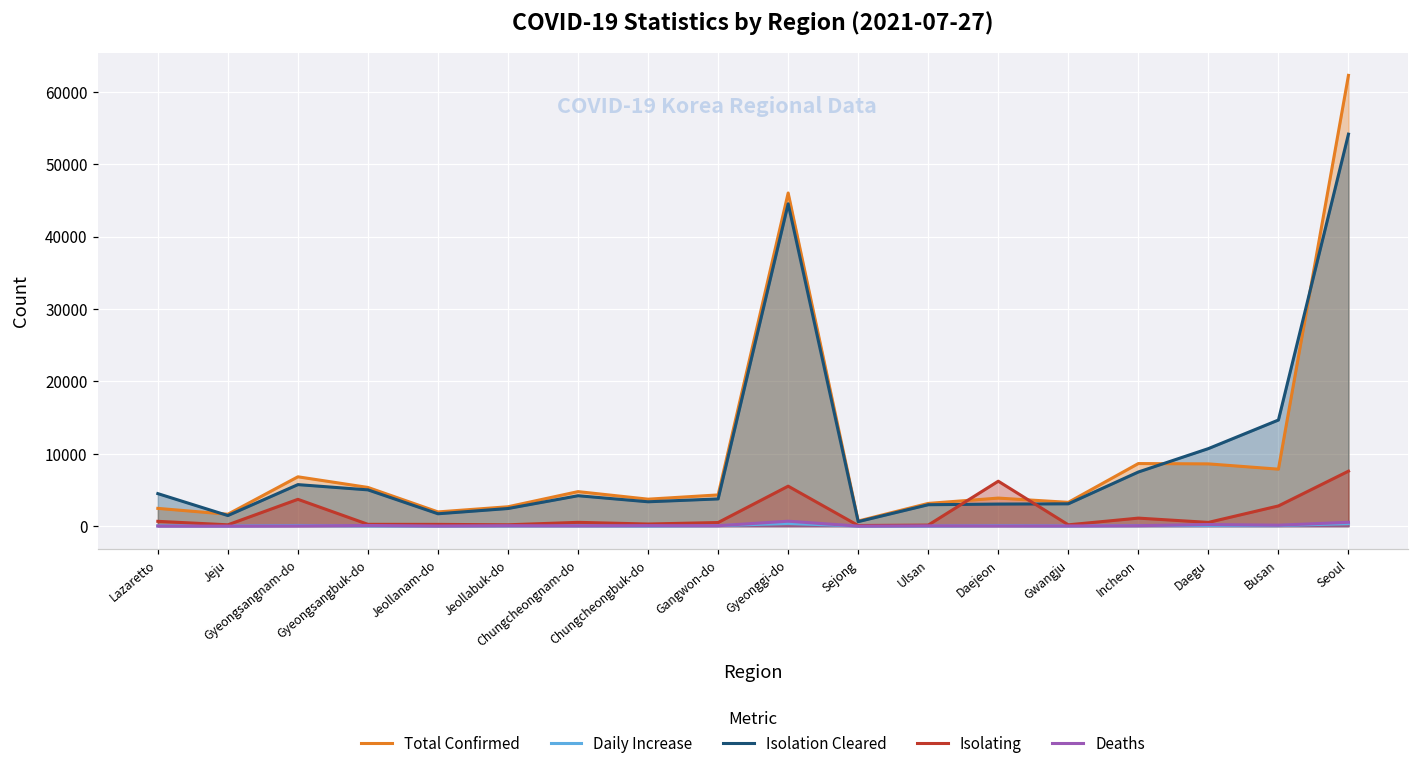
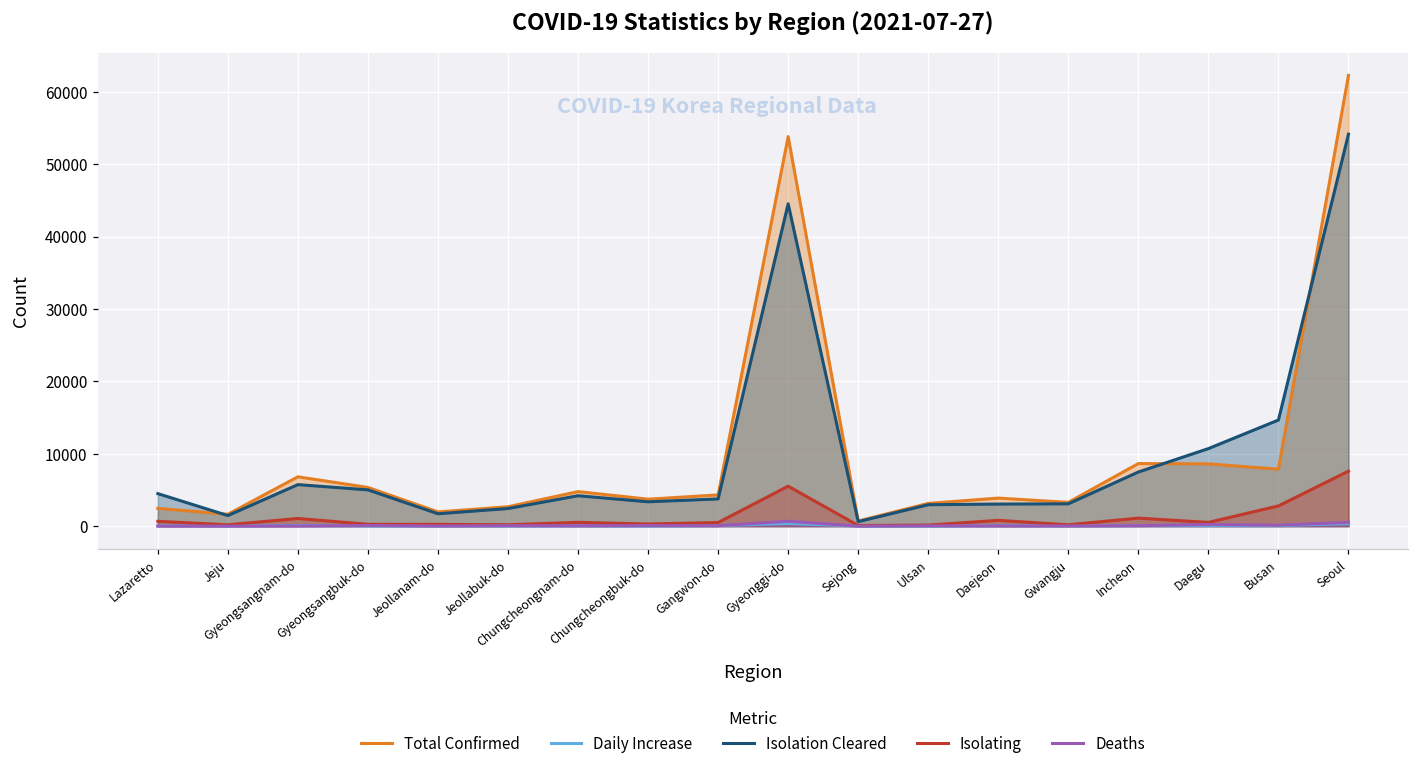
Isolating, Gyeongsangnam-do: 4000 -> 1000
Total Confirmed, Gyeonggi-do: 46000 -> 54000
Isolating, Daejeon: 6000 -> 1000
